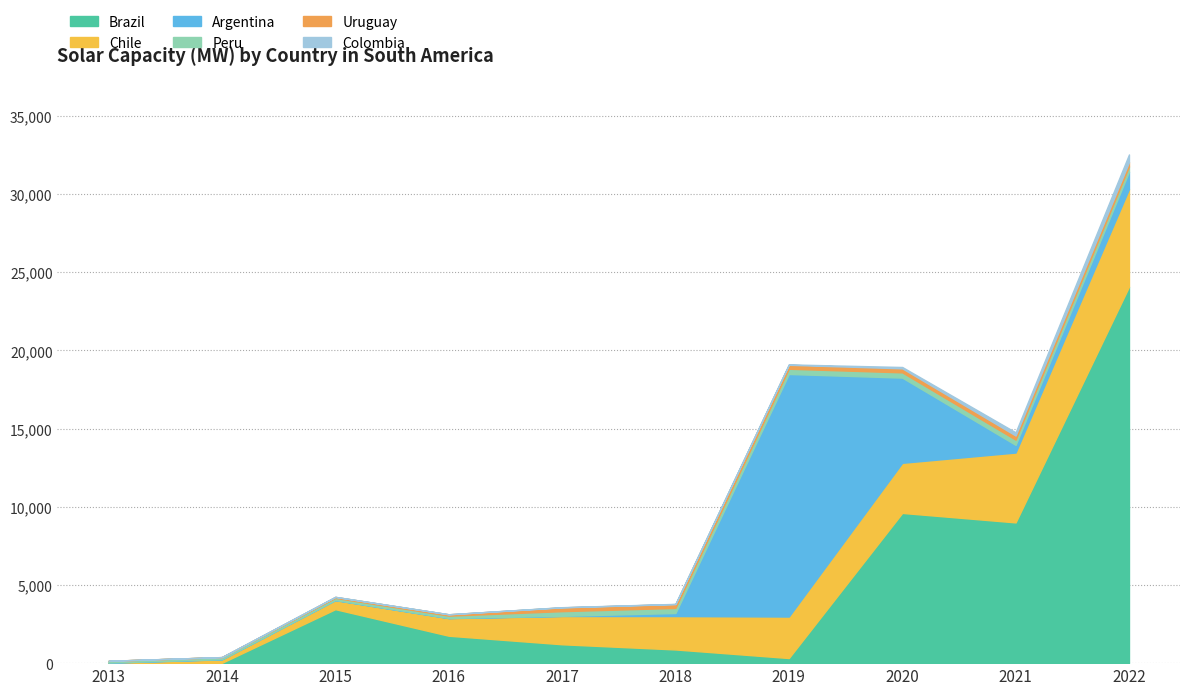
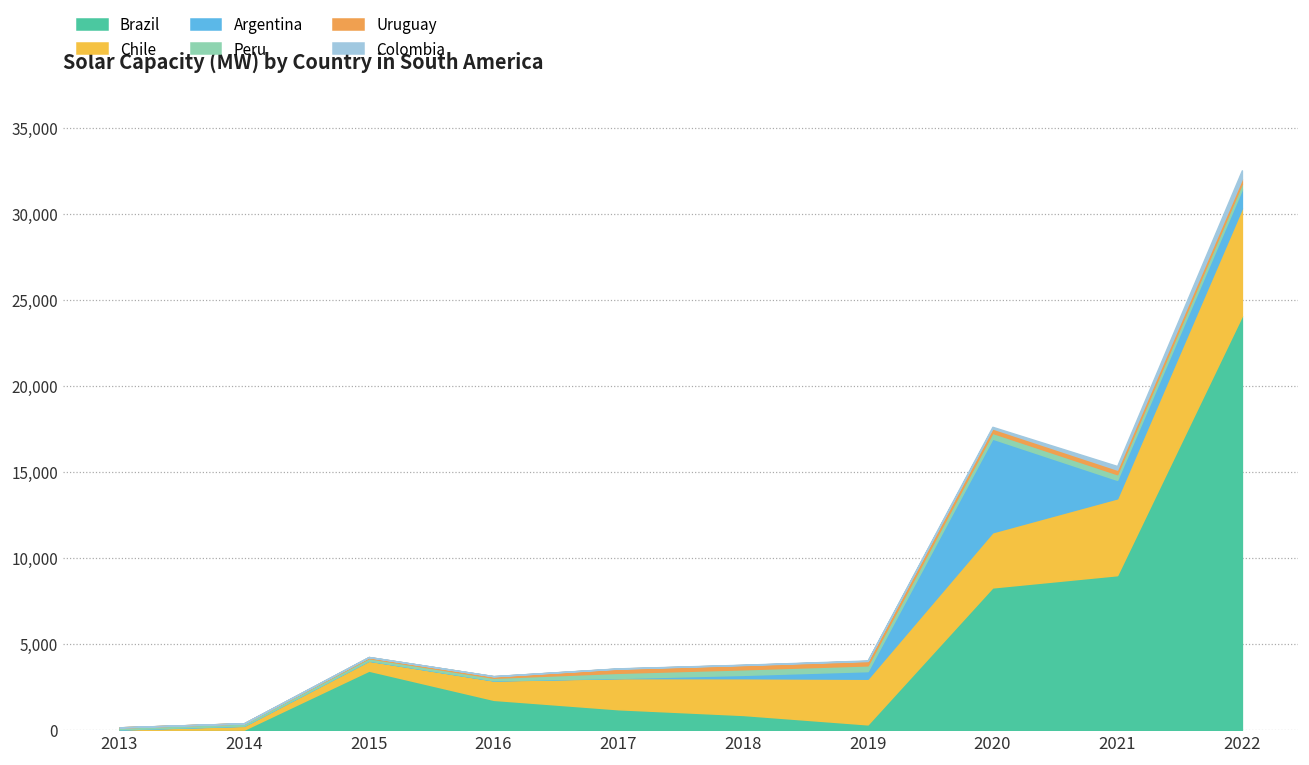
Argentina, 2019: 15,500 -> 400
Brazil, 2020: 9,600 -> 8,300
Argentina, 2021: 500 -> 1,100
